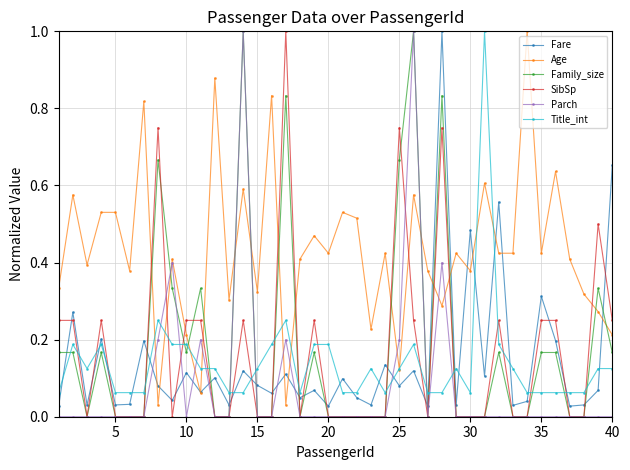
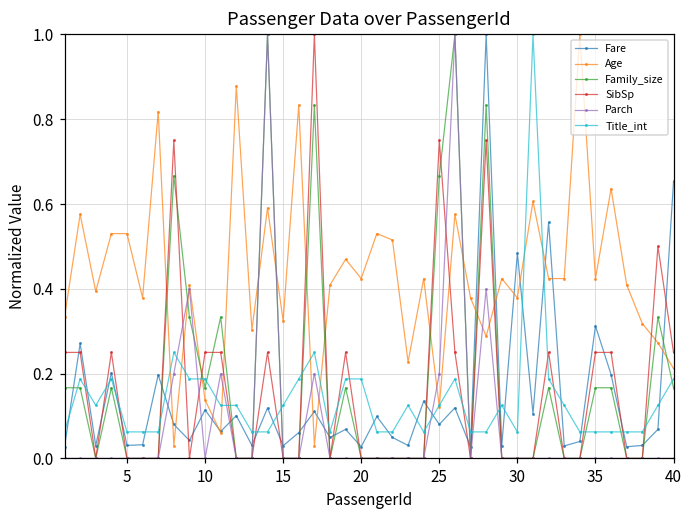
Age, 10: 0.21 -> 0.14
Fare, 15: 0.08 -> 0.03
Title_int, 40: 0.13 -> 0.19
